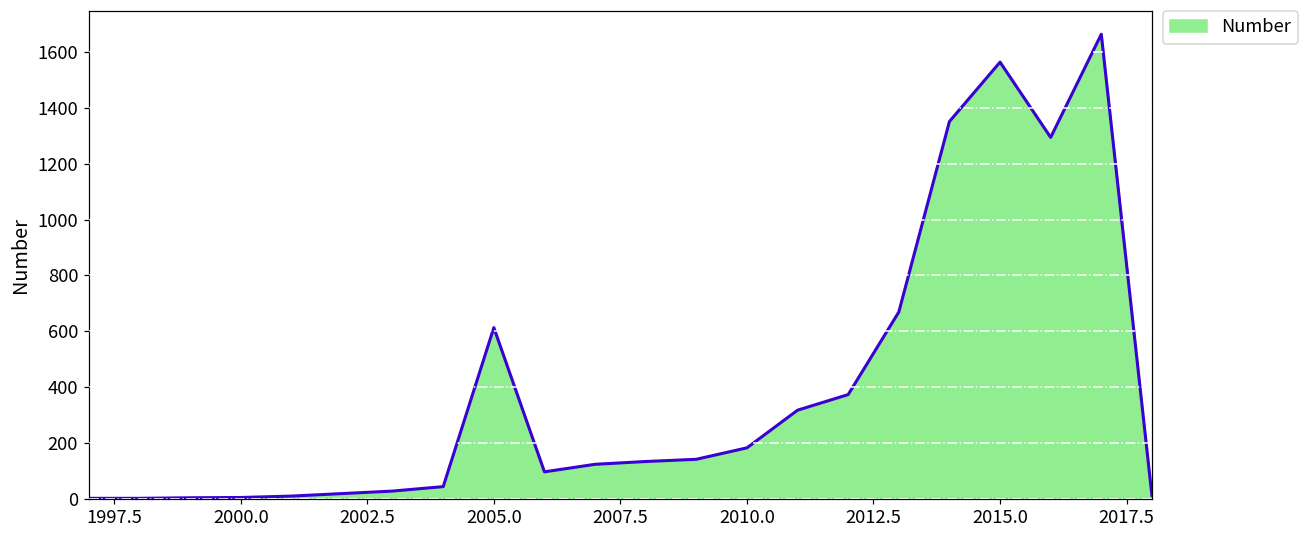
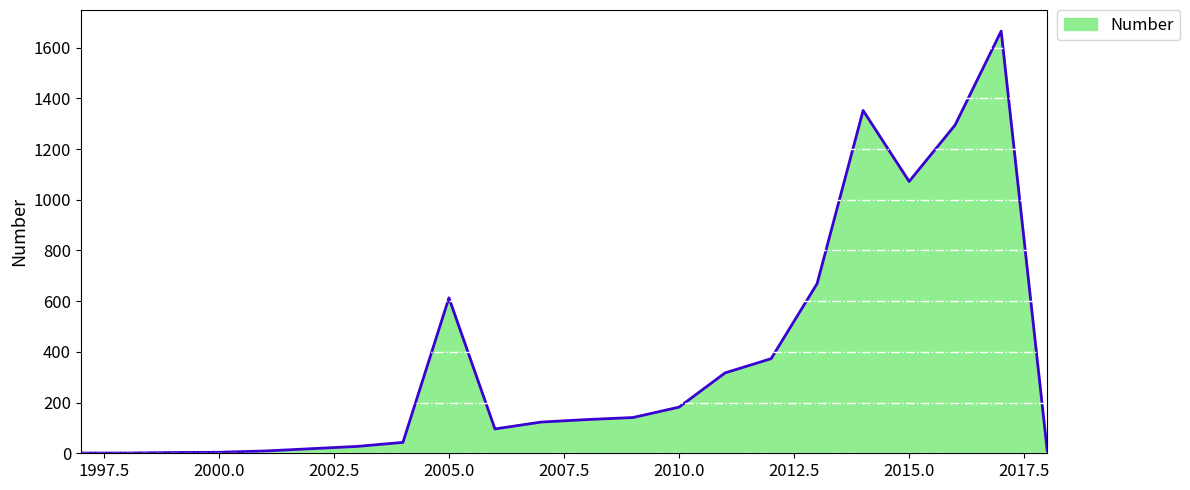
2015.0: 1570 -> 1070
